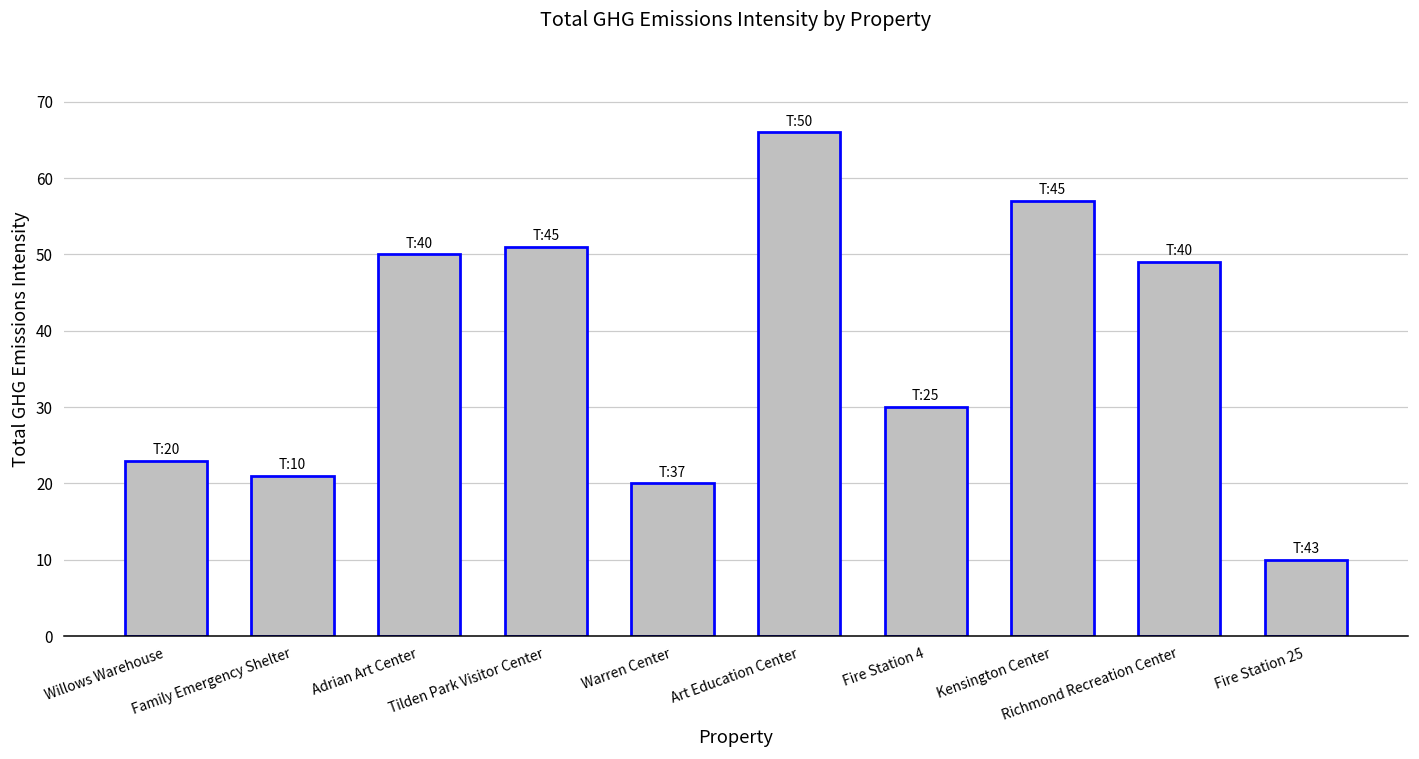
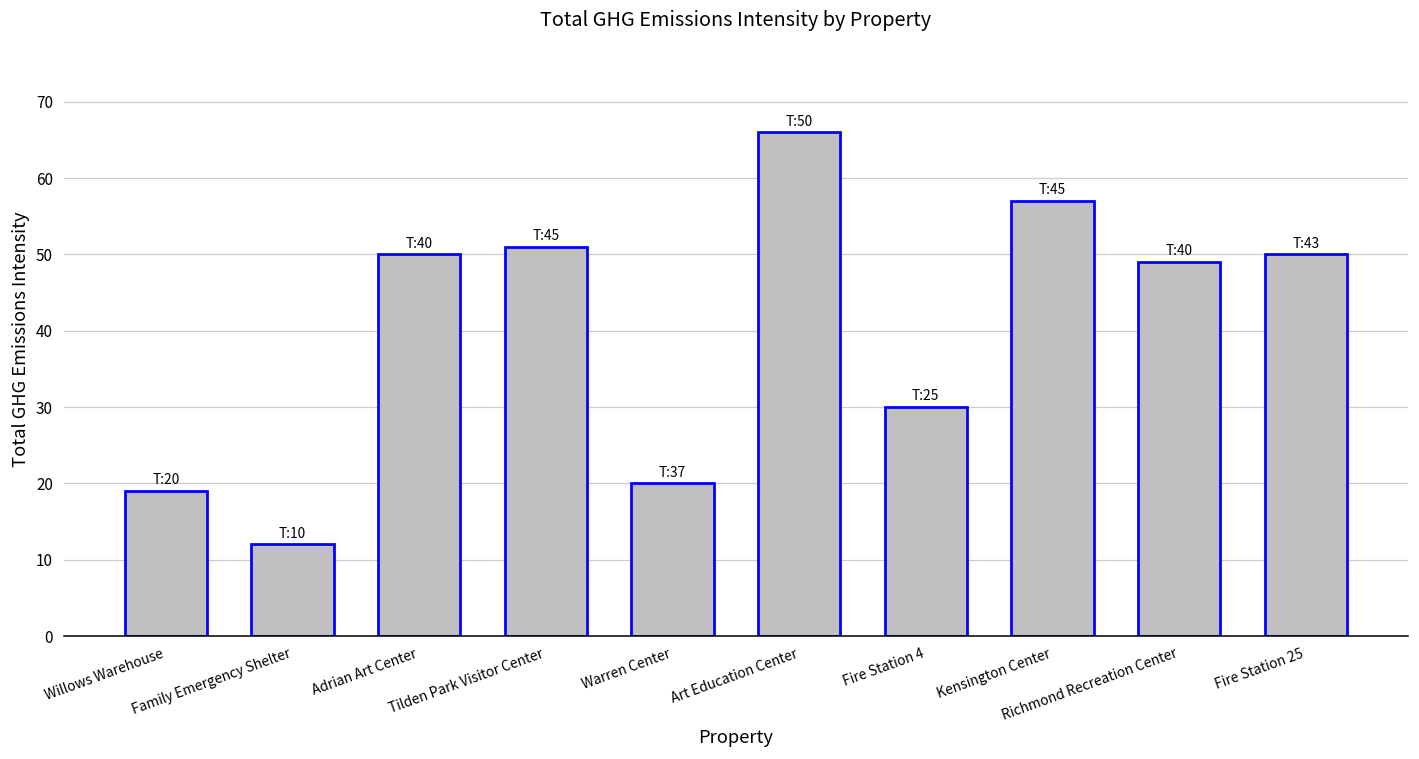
Willows Warehouse: 23 -> 19
Family Emergency Shelter: 21 -> 12
Fire Station 25: 10 -> 50
